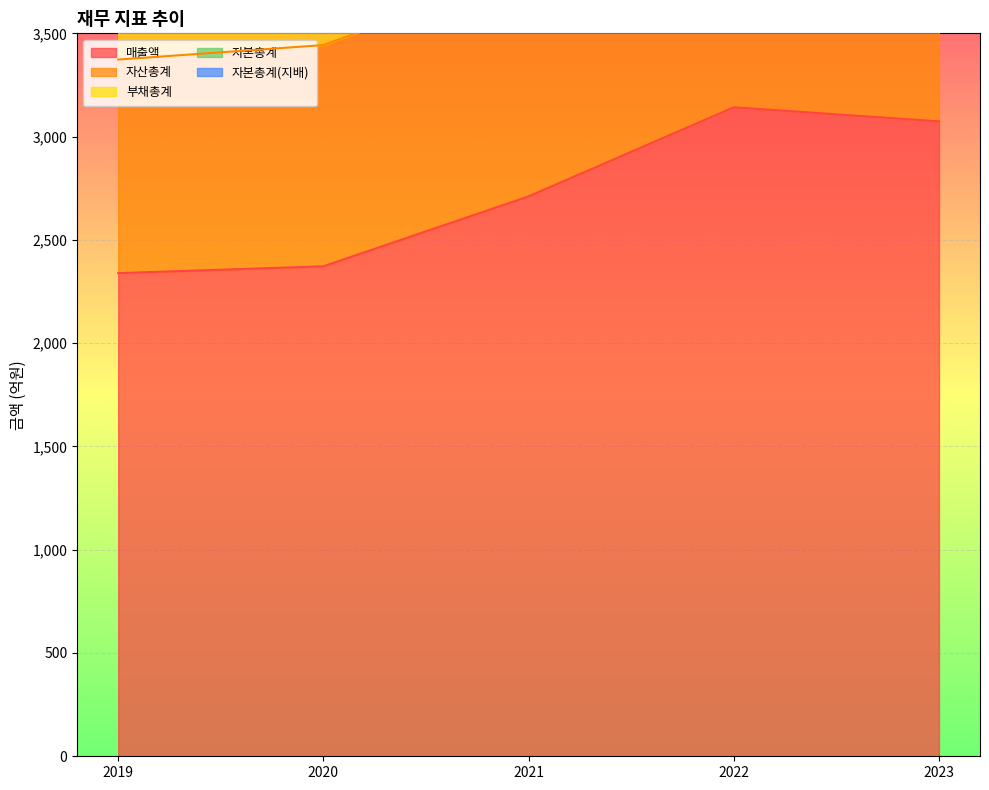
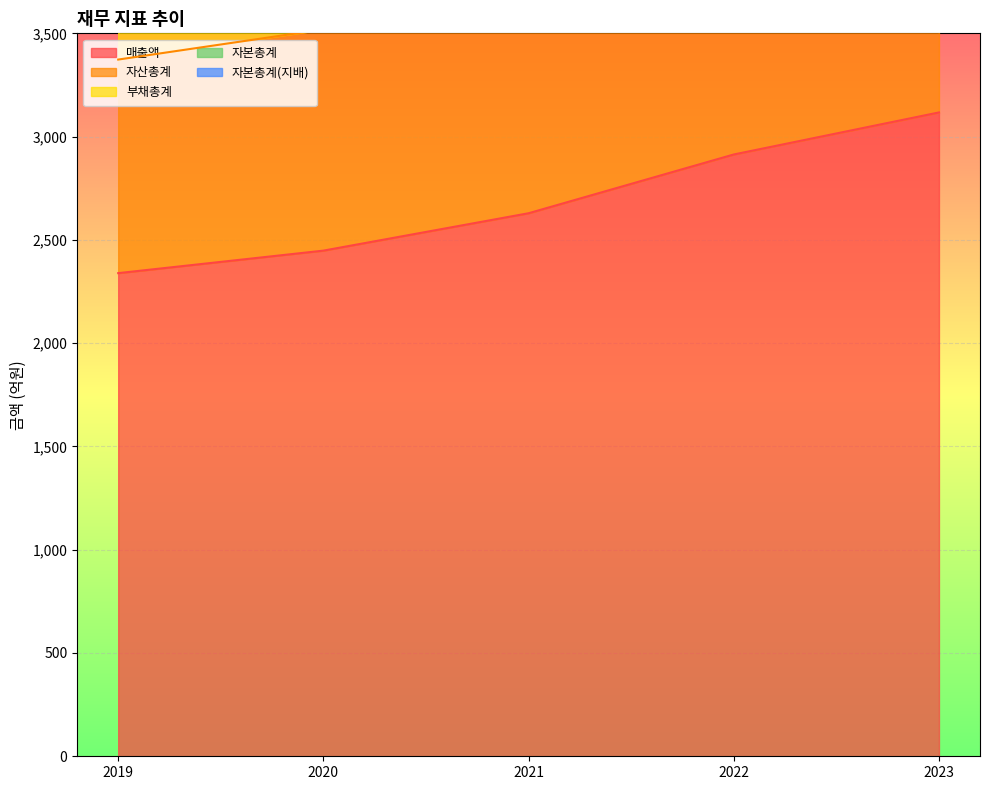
매출액, 2020: 2,370 -> 2,450
매출액, 2021: 2,710 -> 2,630
매출액, 2022: 3,140 -> 2,910
매출액, 2023: 3,070 -> 3,120
